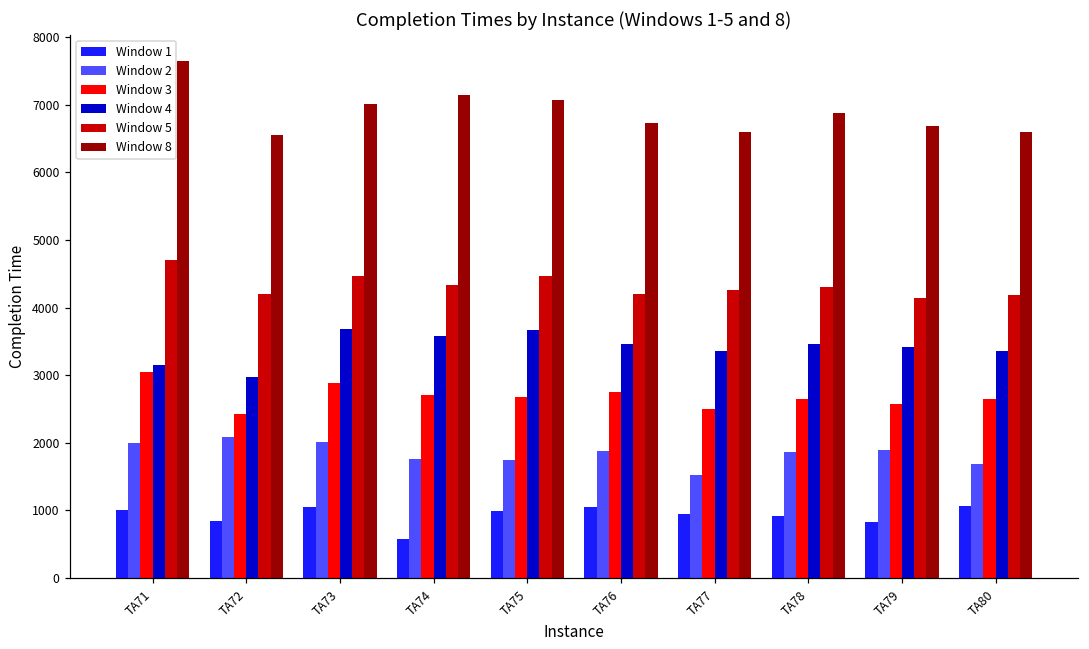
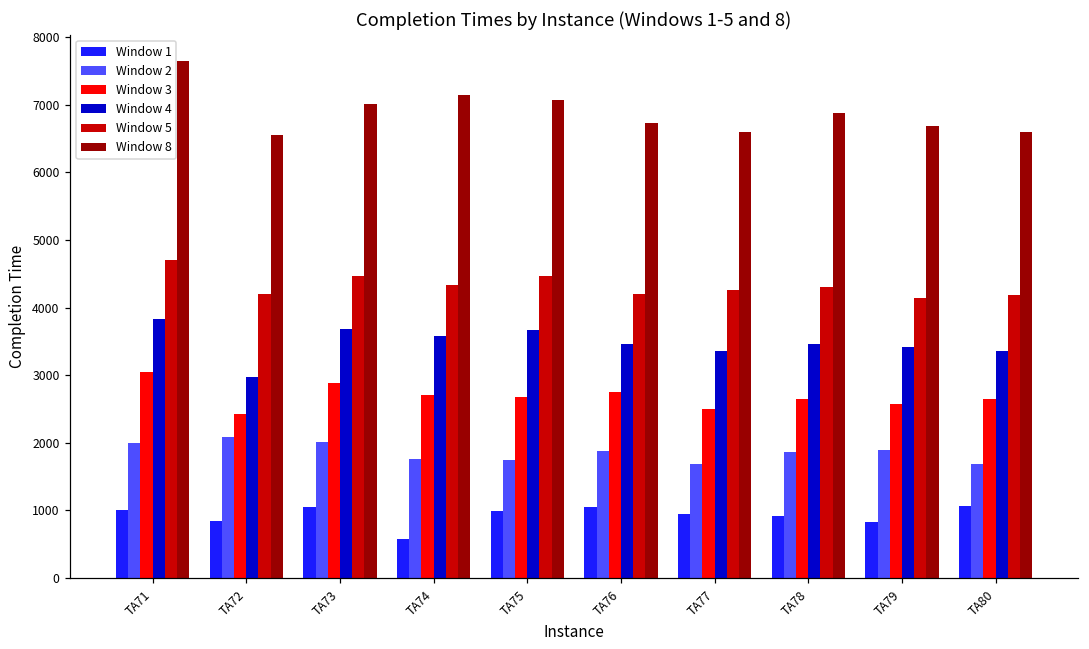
Window 4, TA71: 3200 -> 3800
Window 2, TA77: 1500 -> 1700
